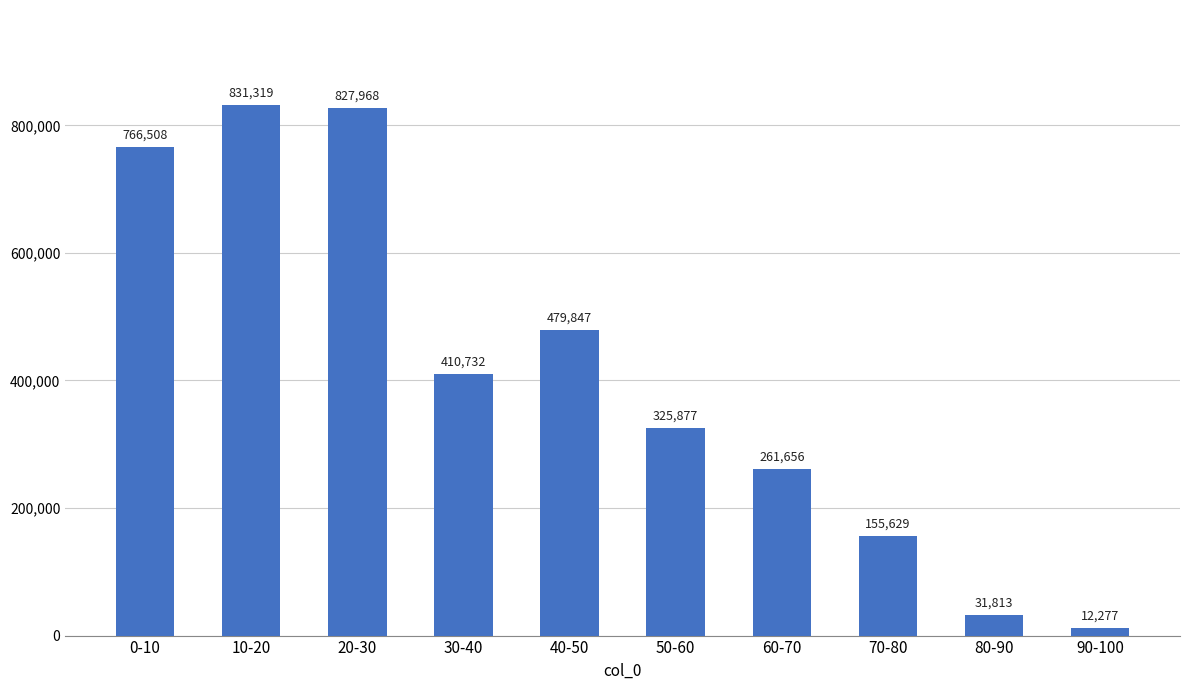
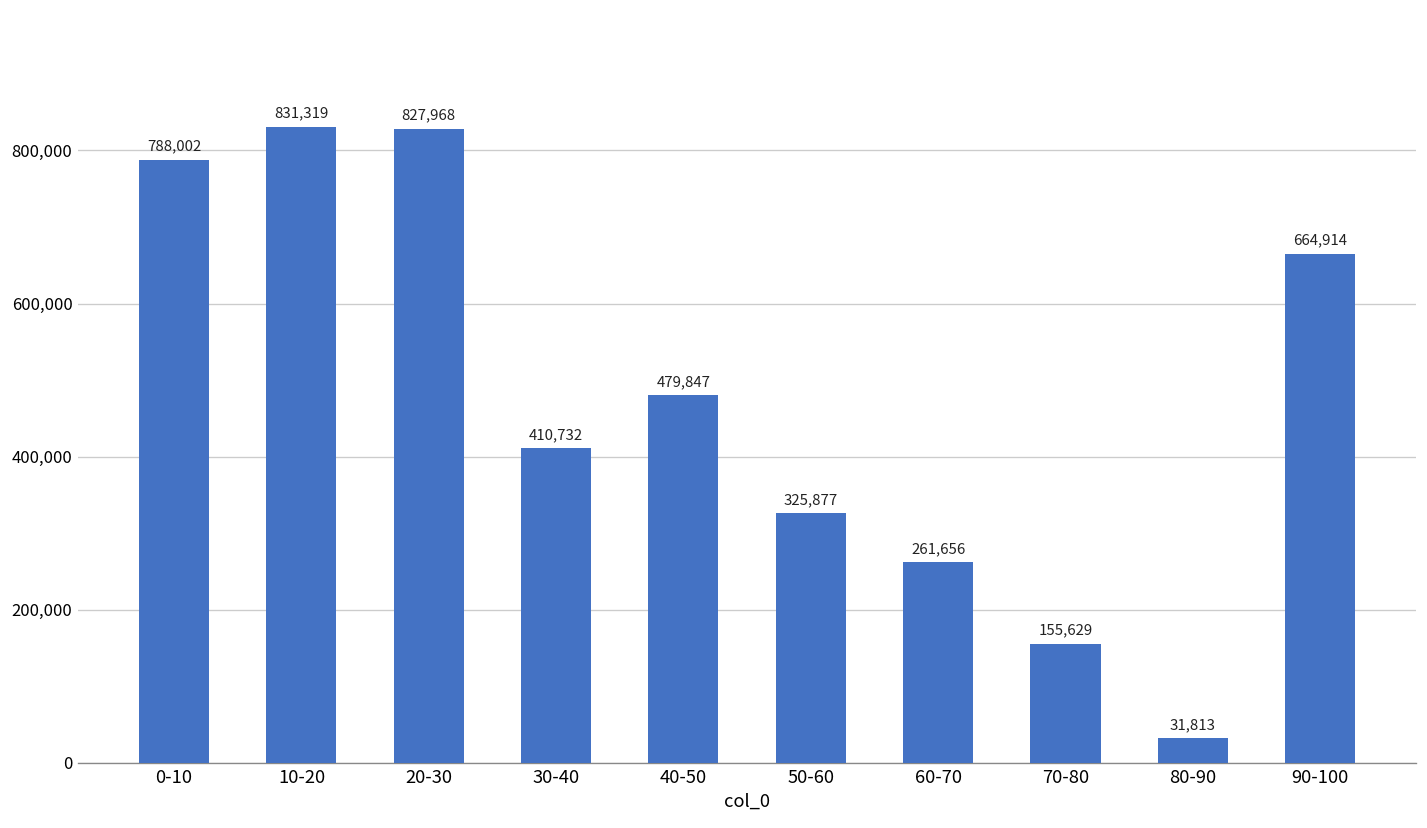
0-10: 766,508 -> 788,002
90-100: 12,277 -> 664,914
